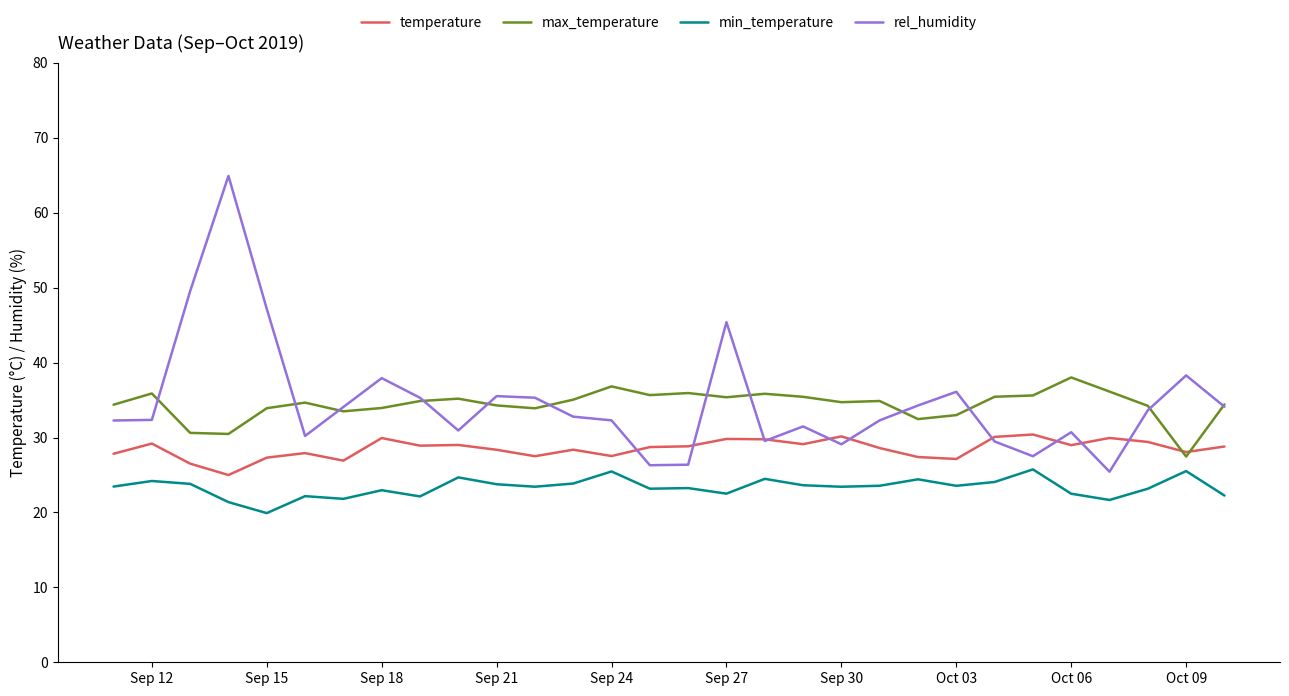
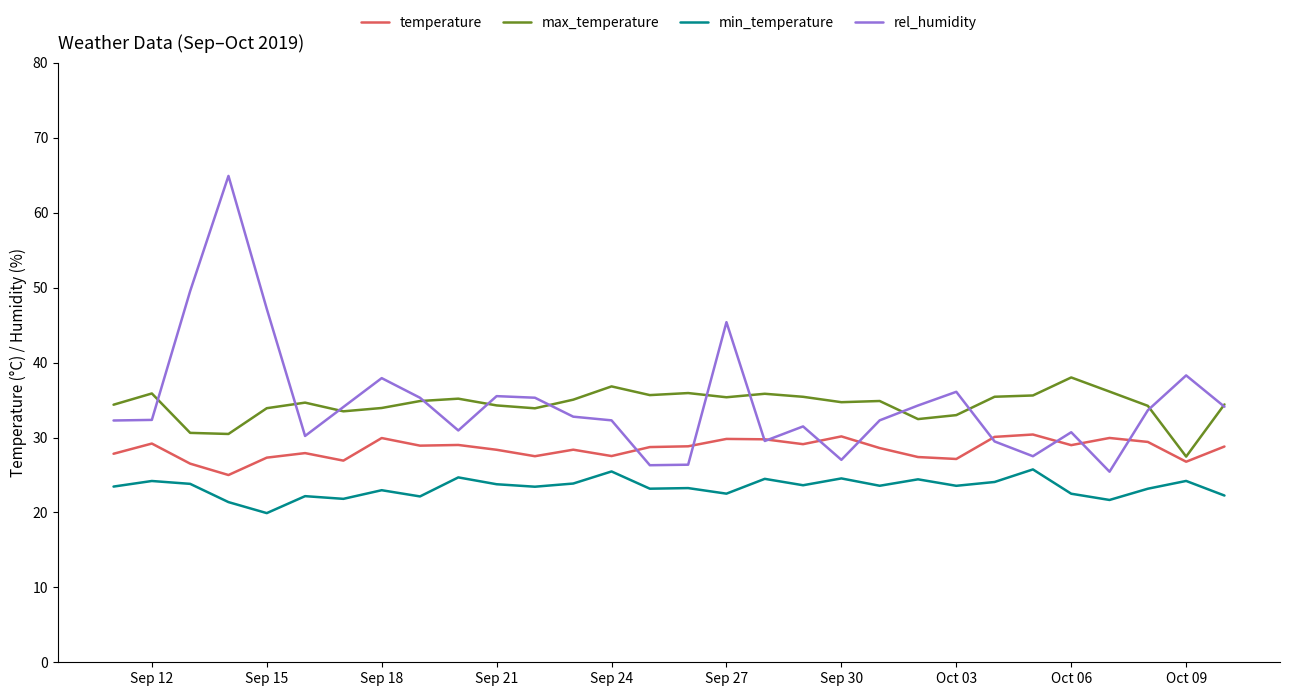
min_temperature, Sep 30: 23 -> 25
rel_humidity, Sep 30: 29 -> 27
temperature, Oct 09: 28 -> 27
min_temperature, Oct 09: 26 -> 24
